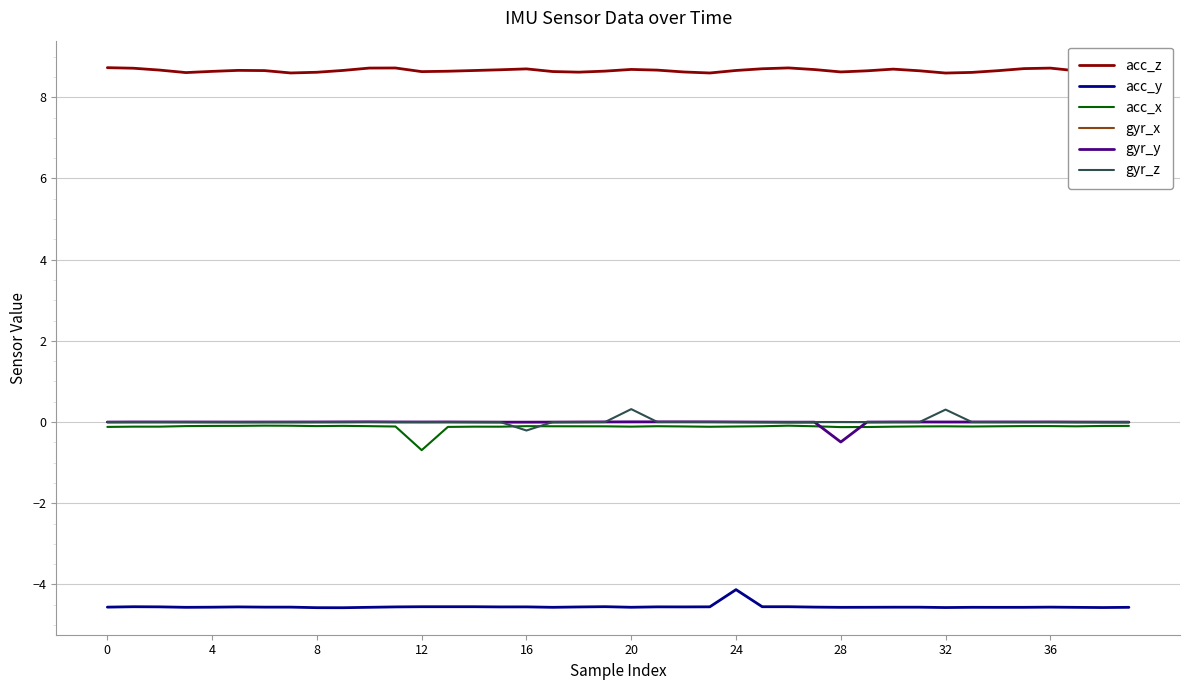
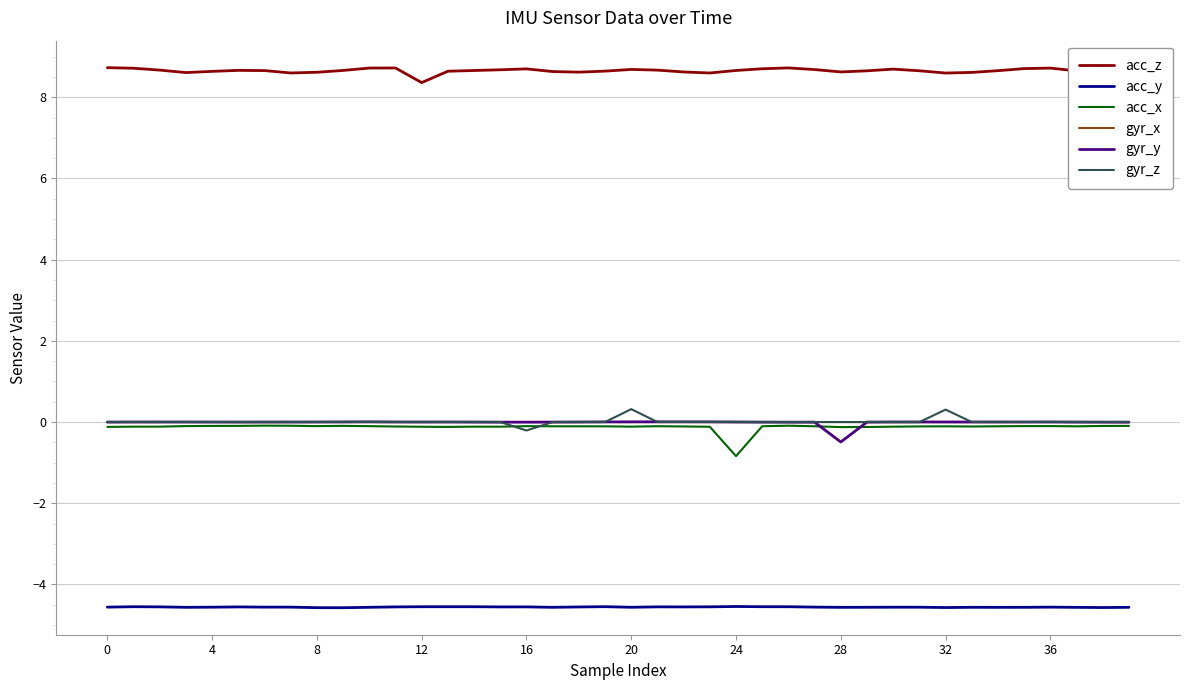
acc_z, 12: 8.6 -> 8.4
acc_x, 12: -0.7 -> -0.1
acc_y, 24: -4.1 -> -4.5
acc_x, 24: -0.1 -> -0.8
